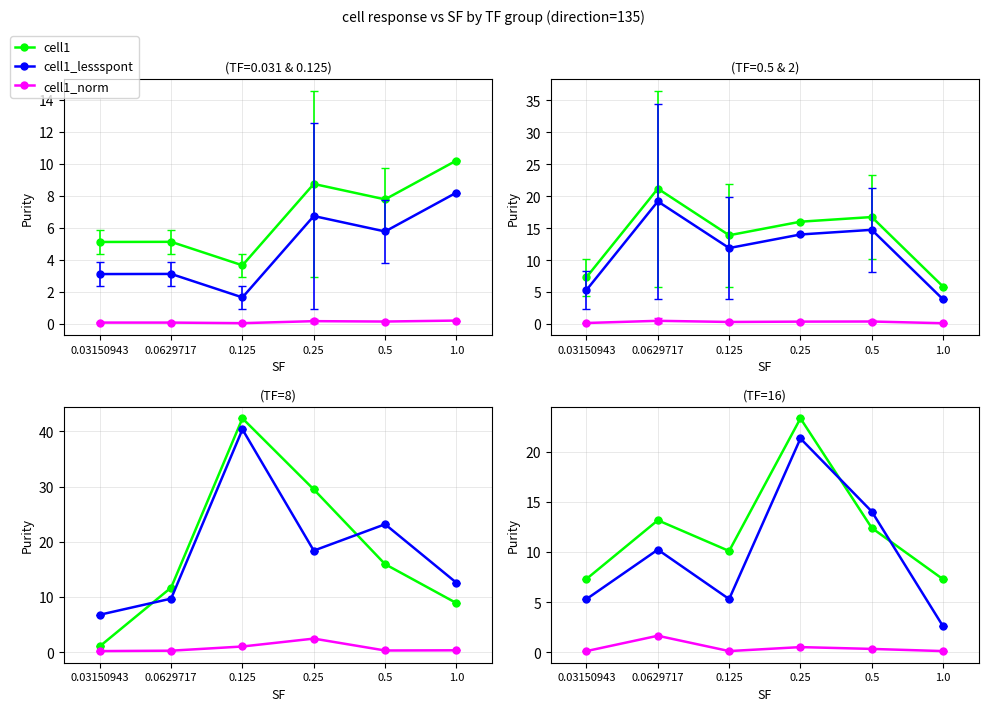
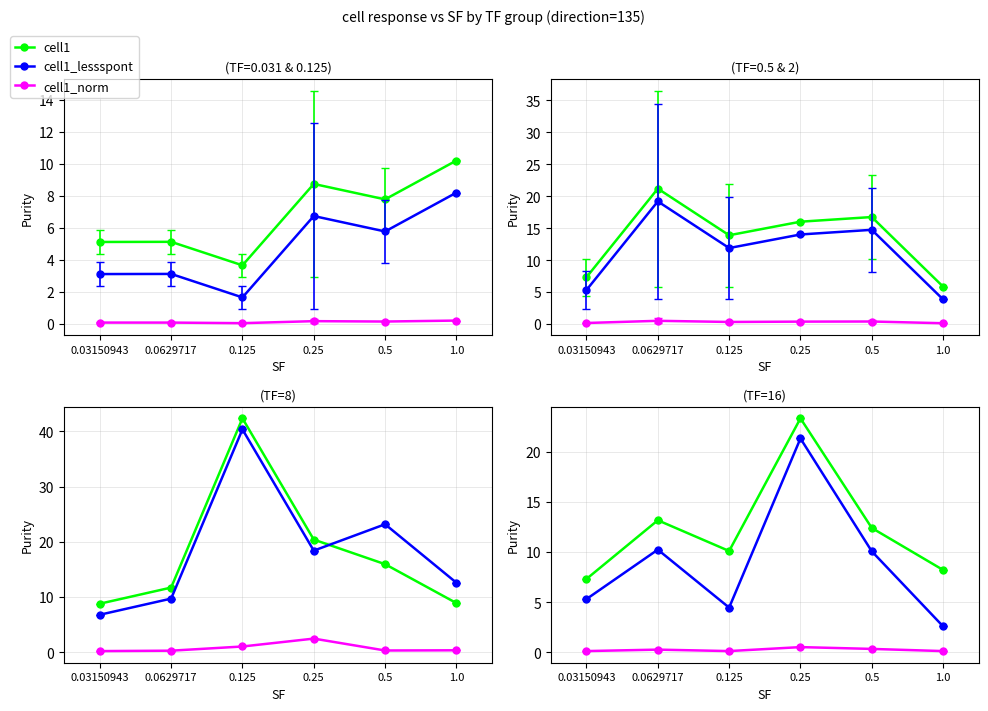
(TF=8), cell1, 0.03150943: 1 -> 9
(TF=8), cell1, 0.25: 29 -> 20
(TF=16), cell1_norm, 0.0629717: 1.7 -> 0.3
(TF=16), cell1_lessspont, 0.125: 5.3 -> 4.5
(TF=16), cell1_lessspont, 0.5: 14.0 -> 10.1
(TF=16), cell1, 1.0: 7.3 -> 8.2
